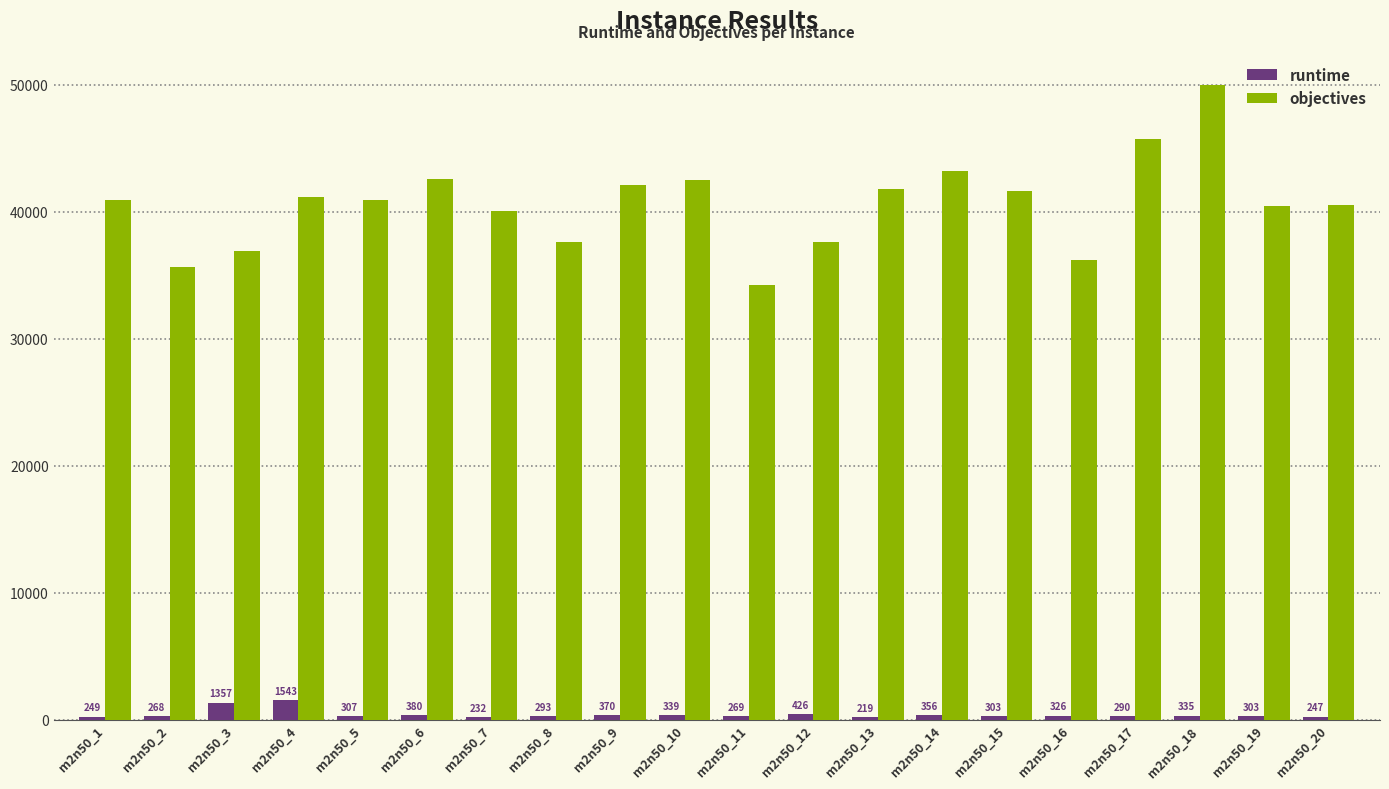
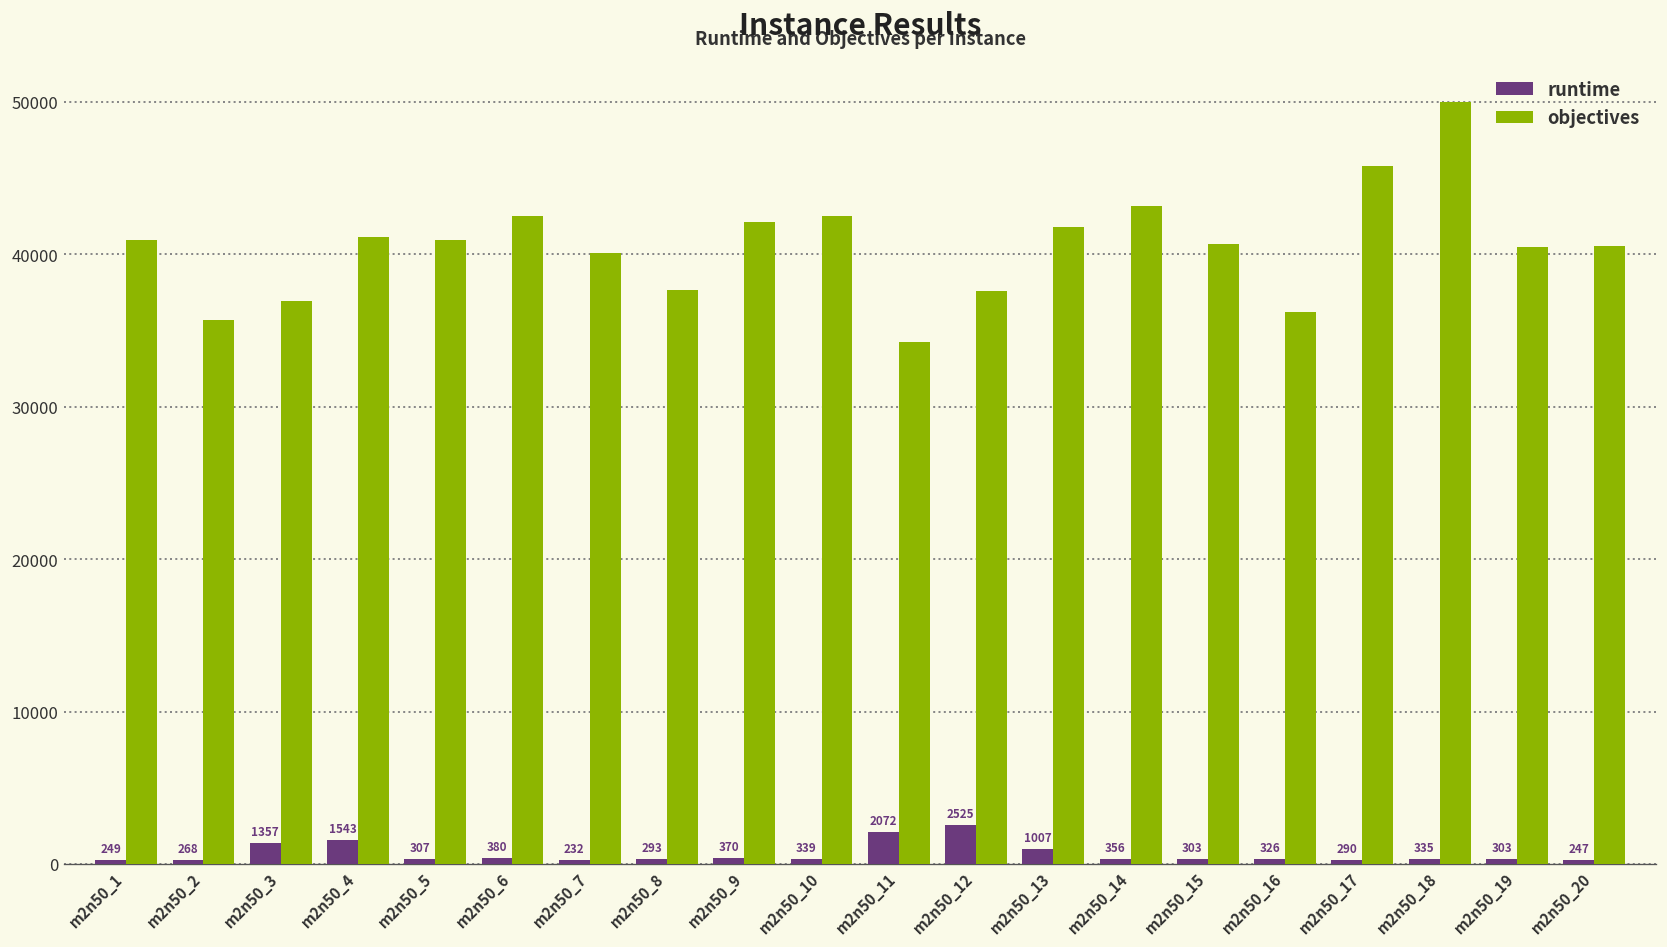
runtime, m2n50_11: 269 -> 2072
runtime, m2n50_12: 426 -> 2525
runtime, m2n50_13: 219 -> 1007
objectives, m2n50_15: 41600 -> 40700
